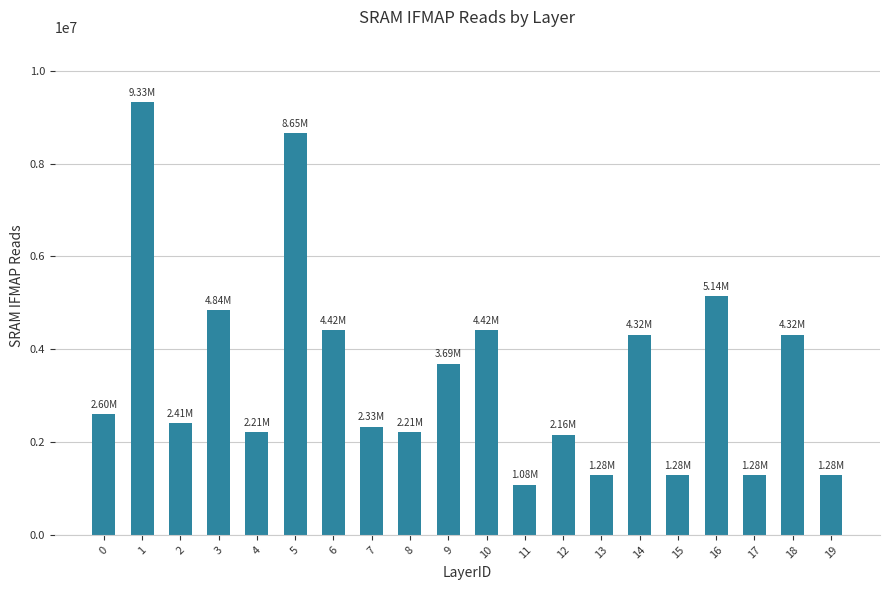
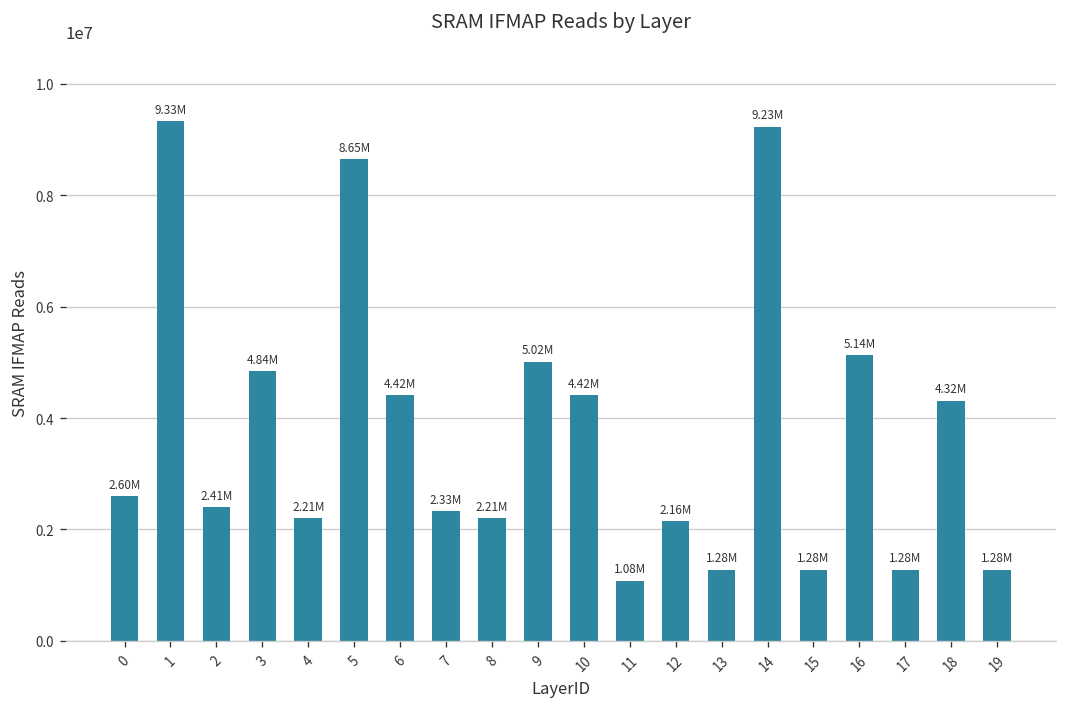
9: 3.69M -> 5.02M
14: 4.32M -> 9.23M
